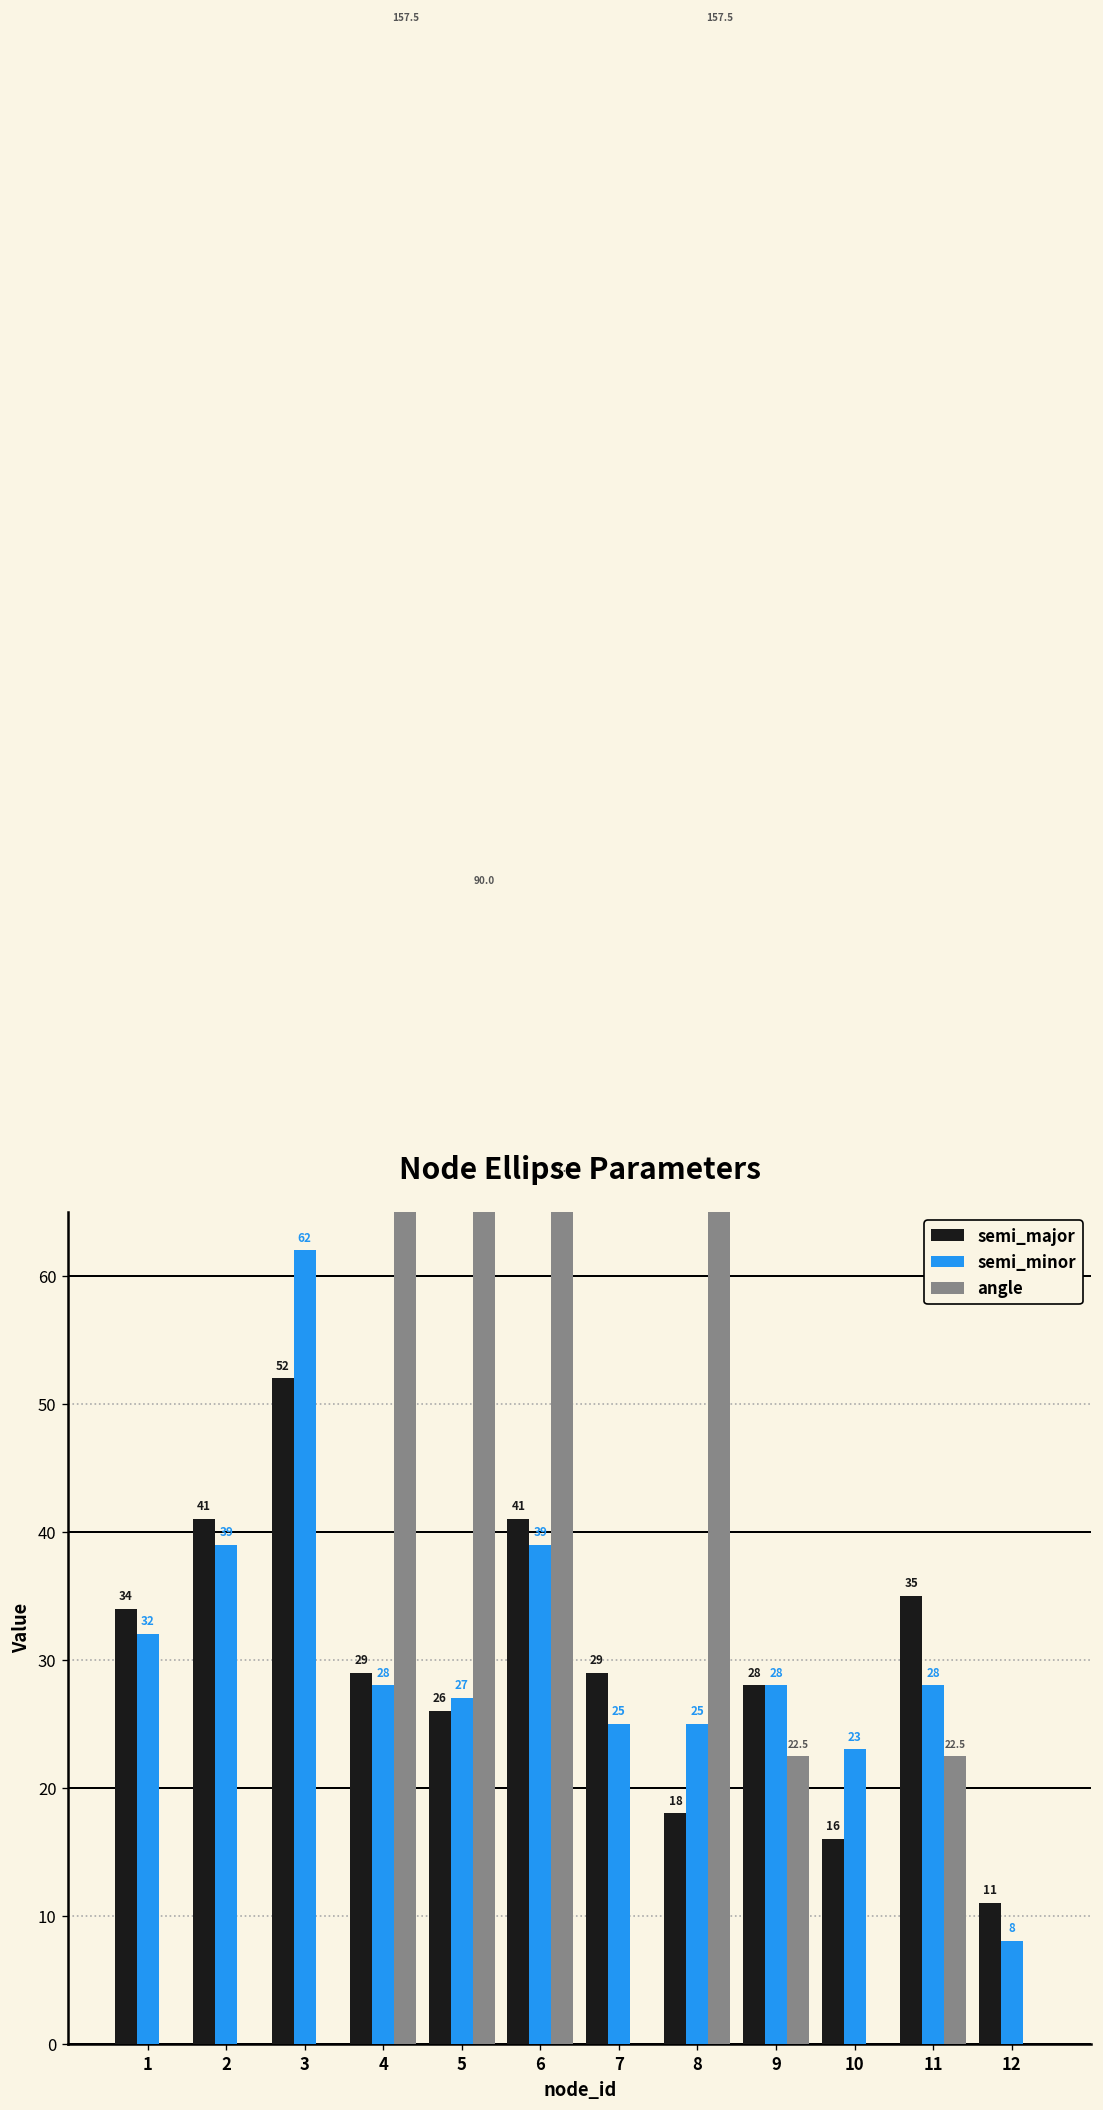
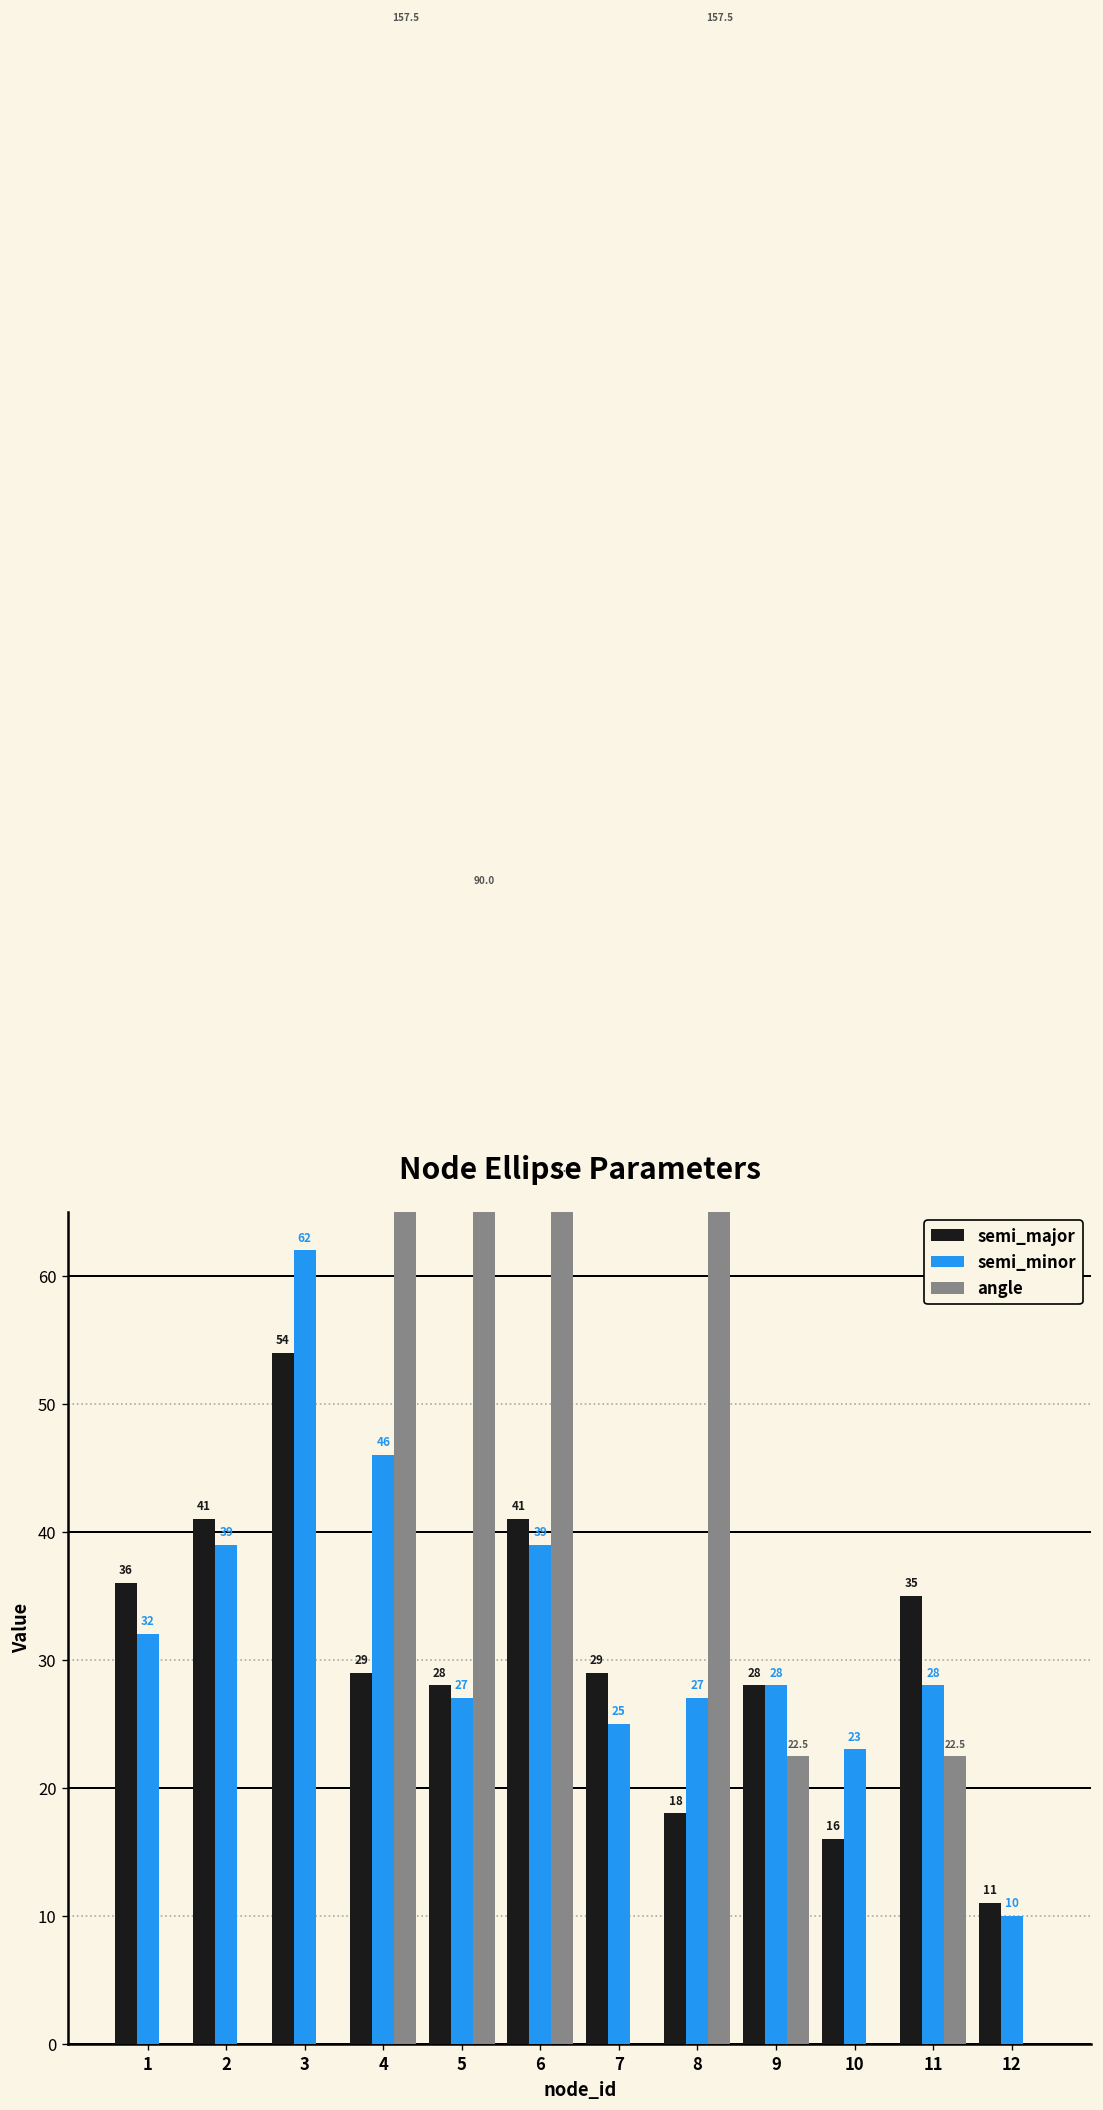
semi_major, 1: 34 -> 36
semi_major, 3: 52 -> 54
semi_minor, 4: 28 -> 46
semi_major, 5: 26 -> 28
semi_minor, 8: 25 -> 27
semi_minor, 12: 8 -> 10
